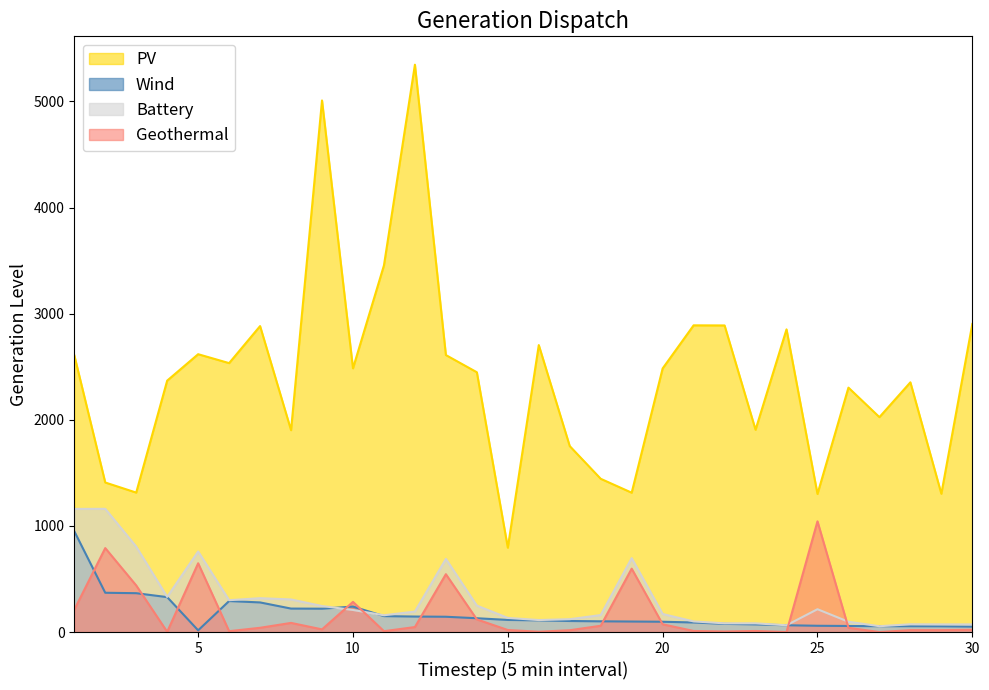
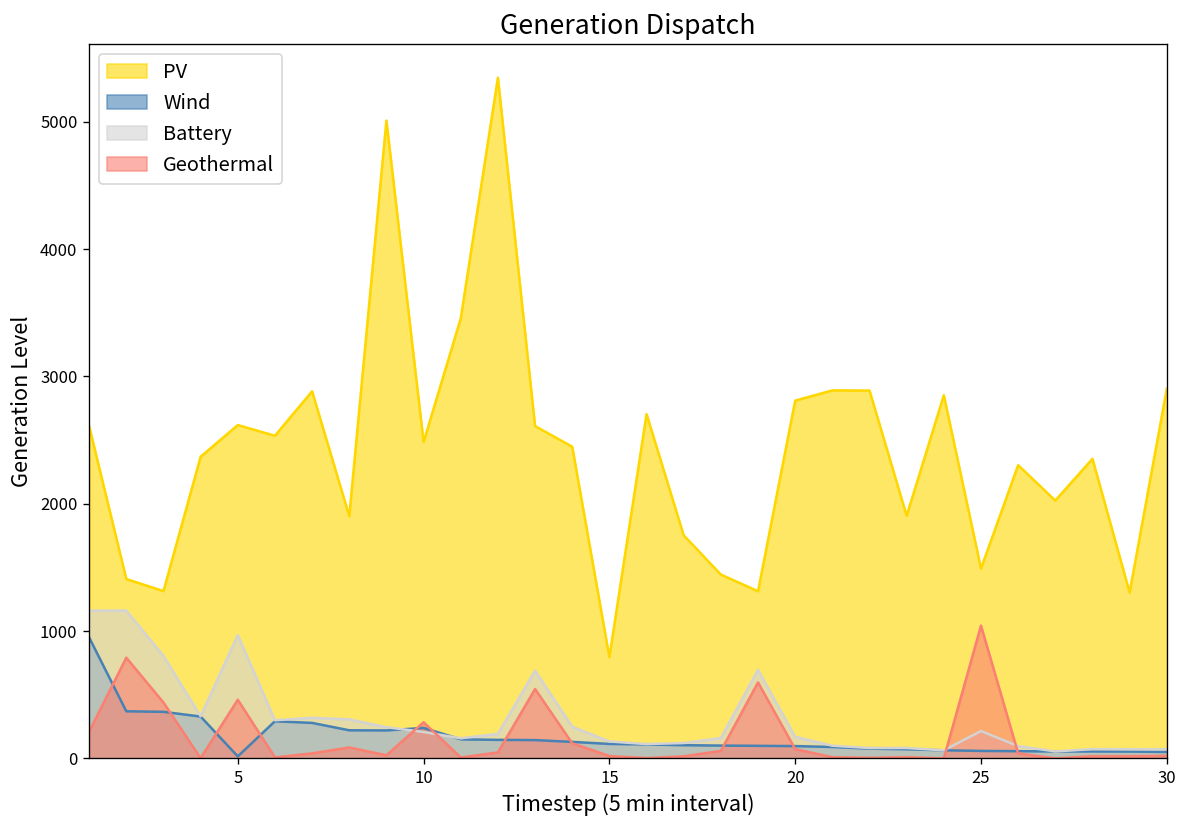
Battery, 5: 760 -> 970
Geothermal, 5: 650 -> 460
PV, 20: 2480 -> 2810
PV, 25: 1300 -> 1490
